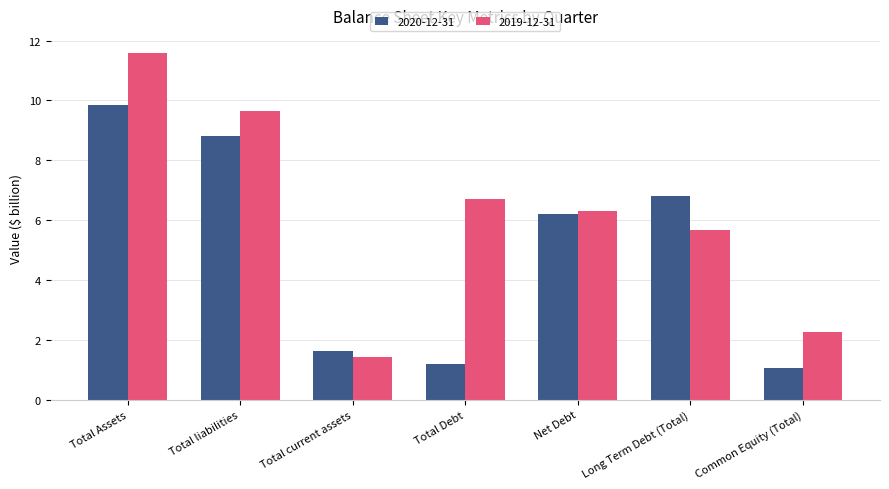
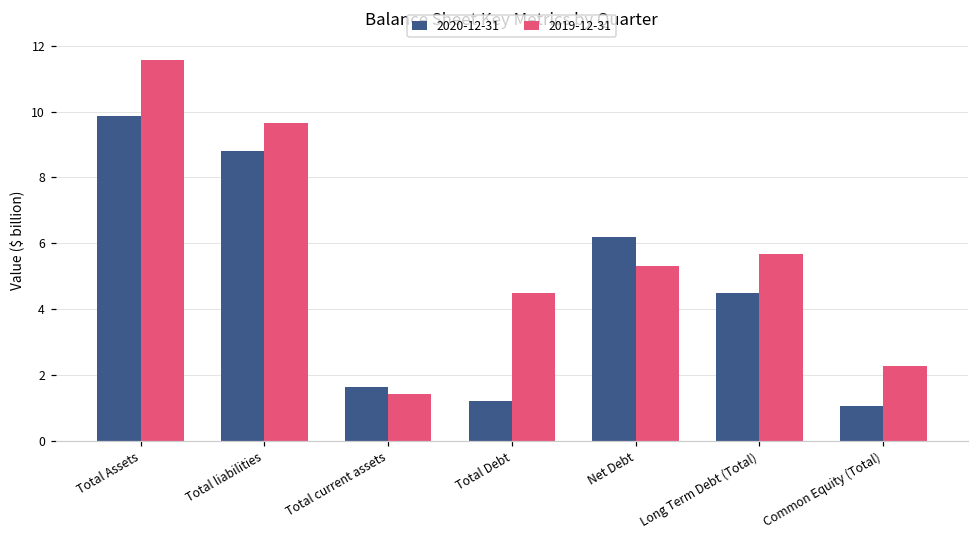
2019-12-31, Total Debt: 6.7 -> 4.5
2019-12-31, Net Debt: 6.3 -> 5.3
2020-12-31, Long Term Debt (Total): 6.8 -> 4.5
